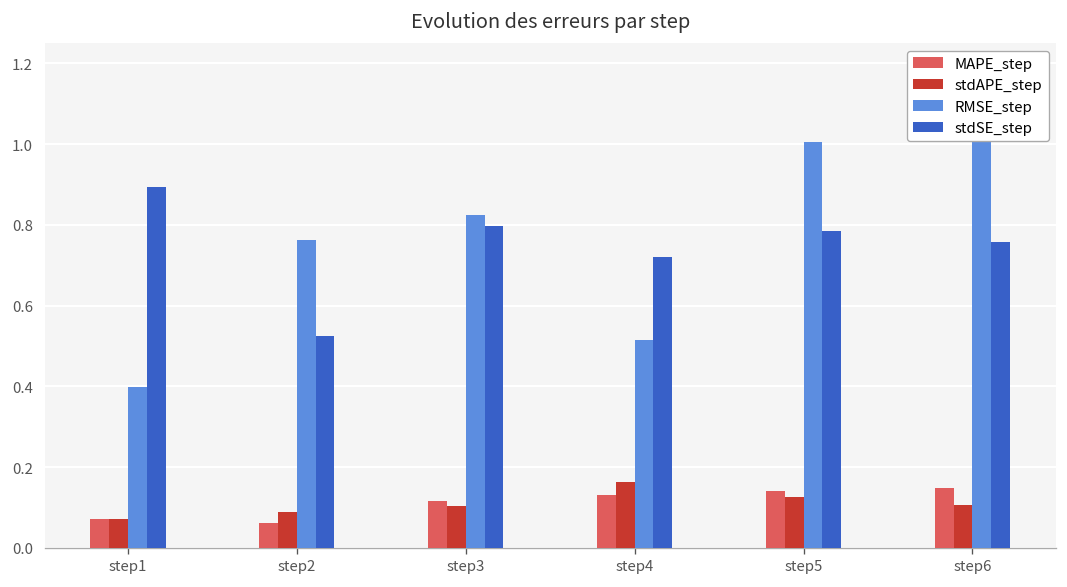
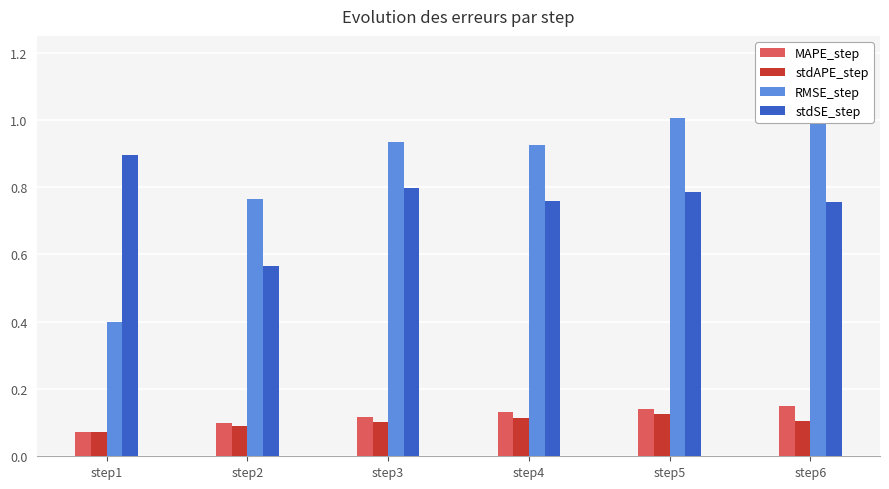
MAPE_step, step2: 0.06 -> 0.10
stdSE_step, step2: 0.53 -> 0.56
RMSE_step, step3: 0.82 -> 0.93
stdAPE_step, step4: 0.16 -> 0.11
RMSE_step, step4: 0.51 -> 0.92
stdSE_step, step4: 0.72 -> 0.76
